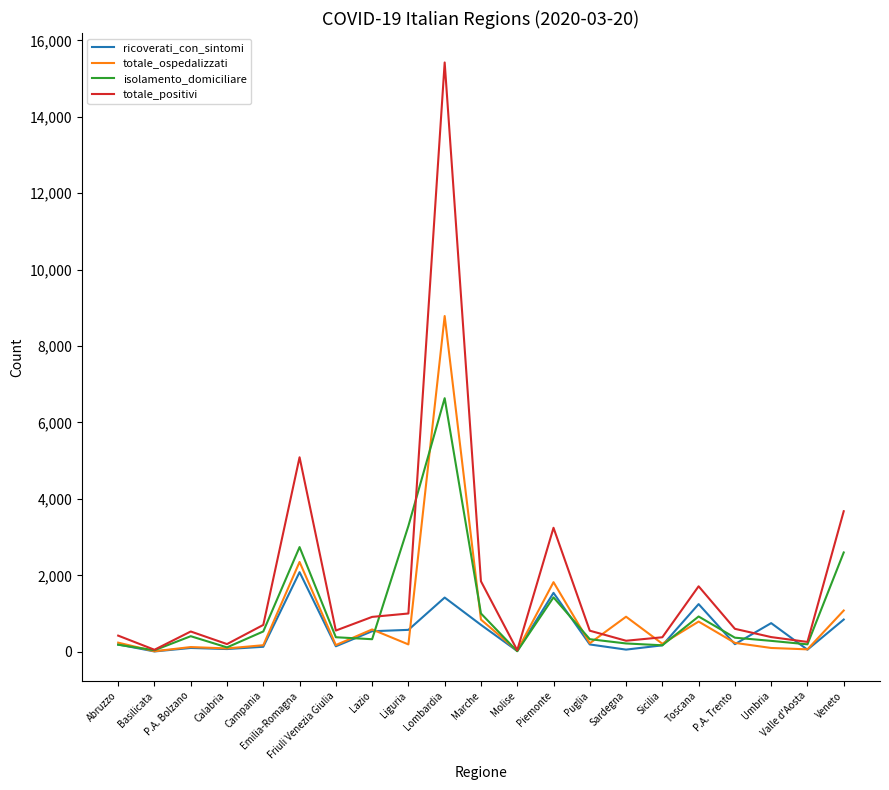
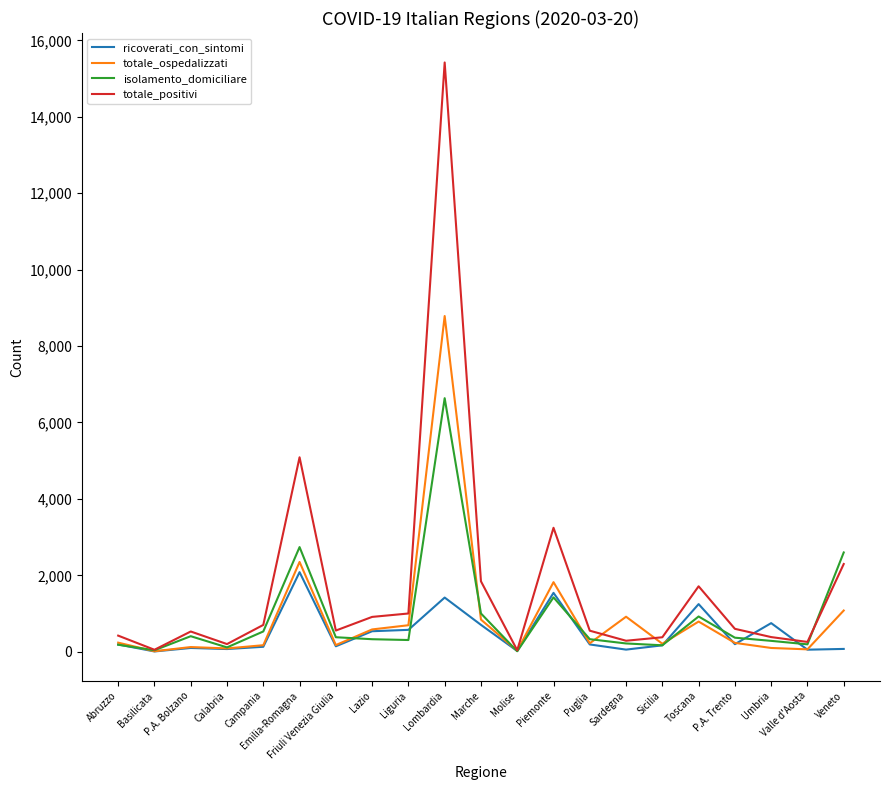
totale_ospedalizzati, Liguria: 200 -> 700
isolamento_domiciliare, Liguria: 3,300 -> 300
ricoverati_con_sintomi, Veneto: 800 -> 100
totale_positivi, Veneto: 3,700 -> 2,300
